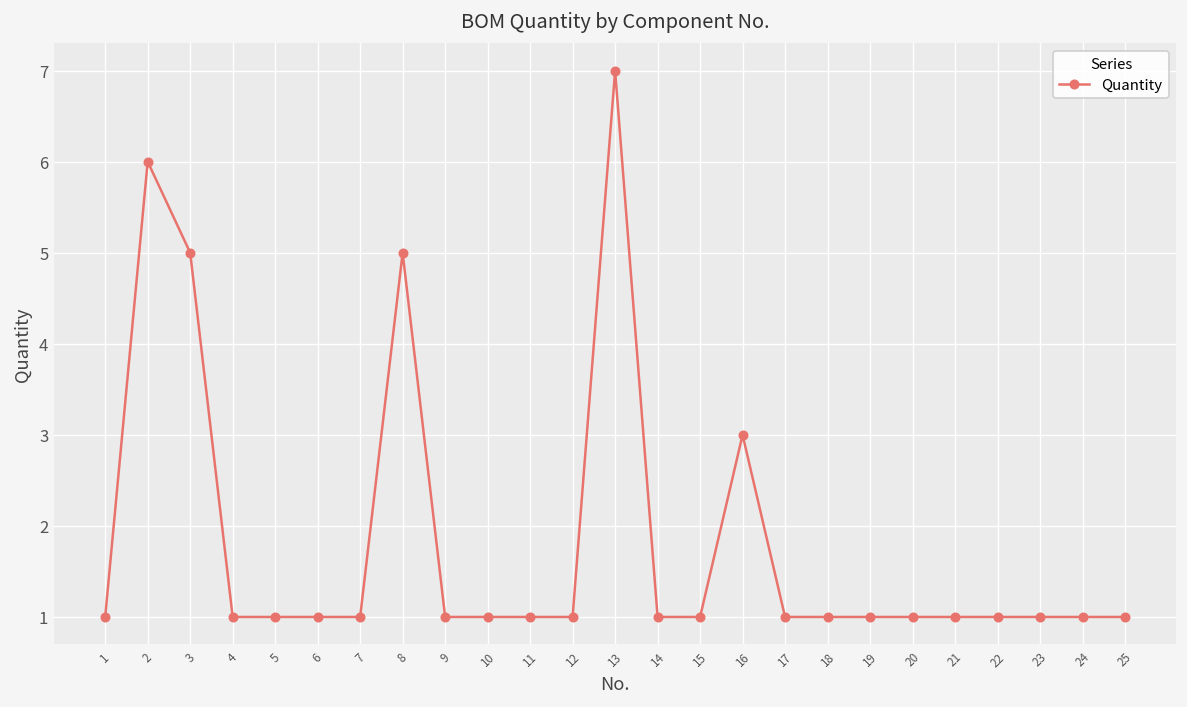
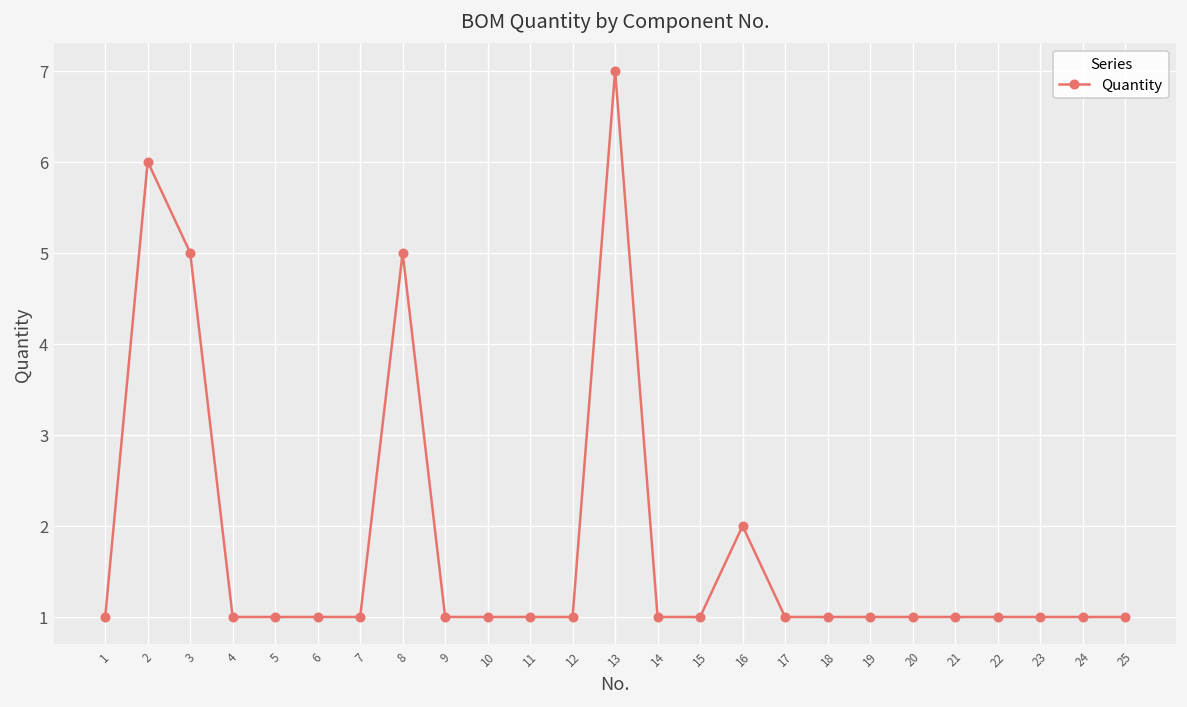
16: 3 -> 2
